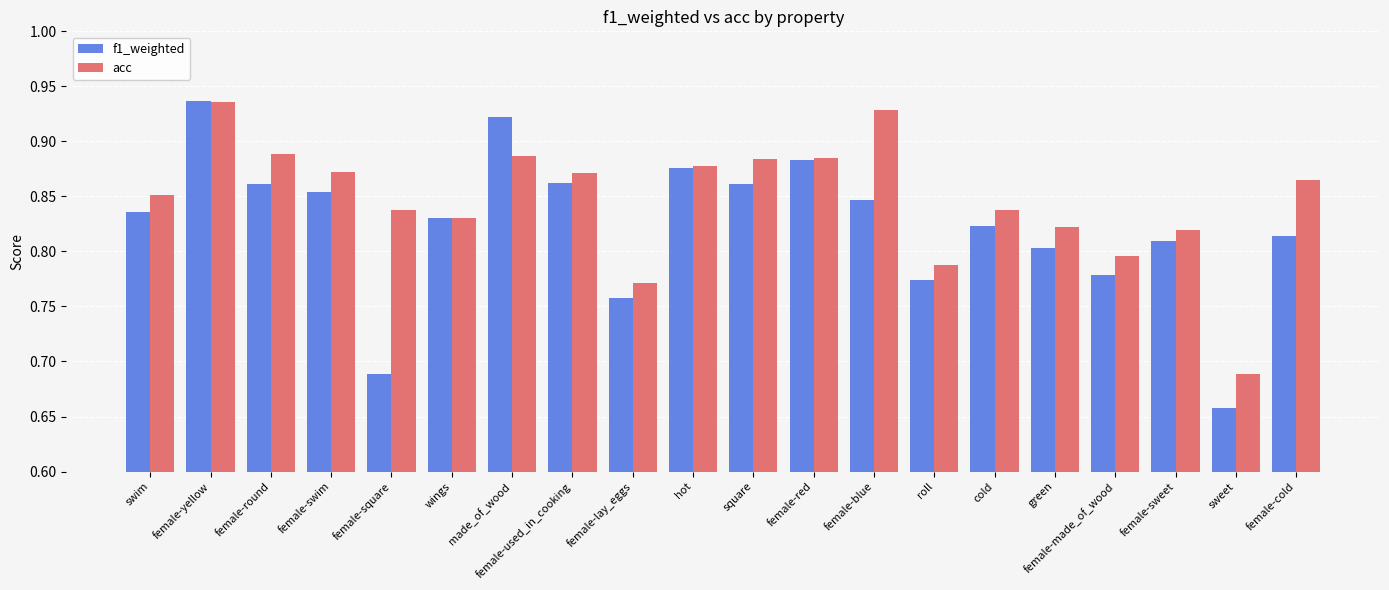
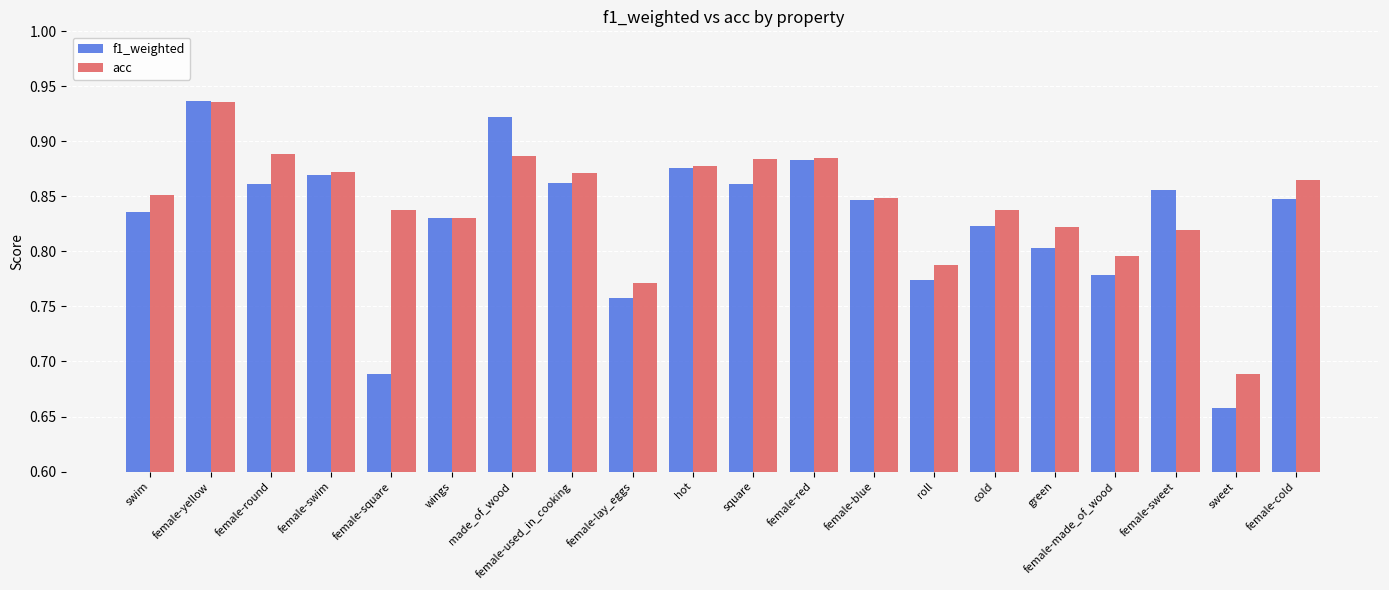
f1_weighted, female-swim: 0.854 -> 0.870
acc, female-blue: 0.928 -> 0.848
f1_weighted, female-sweet: 0.810 -> 0.856
f1_weighted, female-cold: 0.814 -> 0.848
